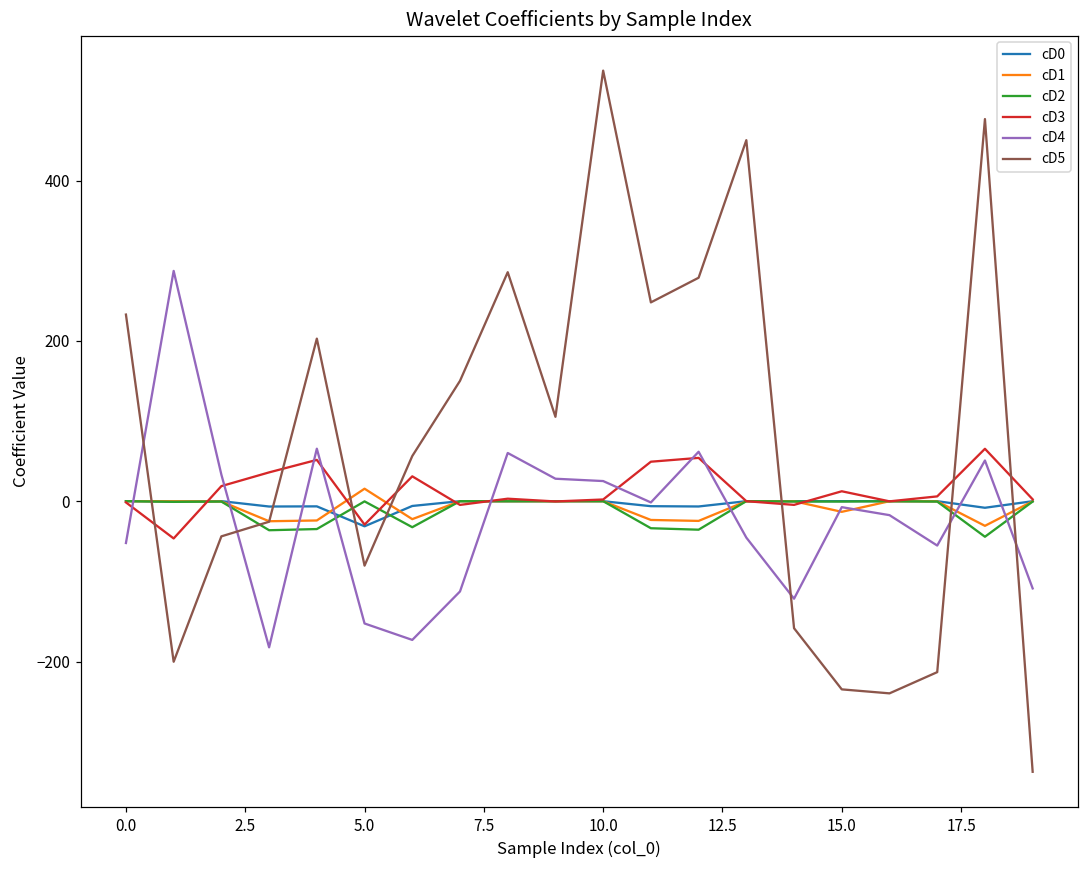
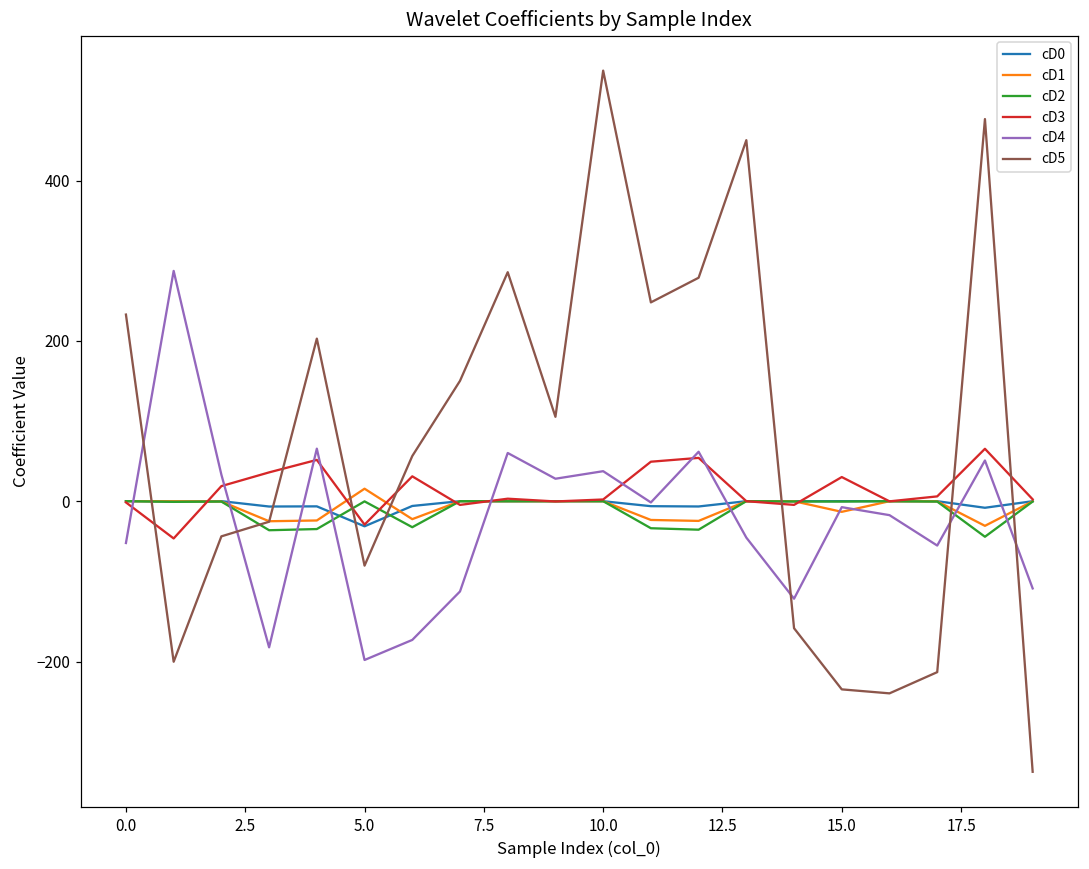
cD4, 5.0: -150 -> -200
cD4, 10.0: 30 -> 40
cD3, 15.0: 10 -> 30
